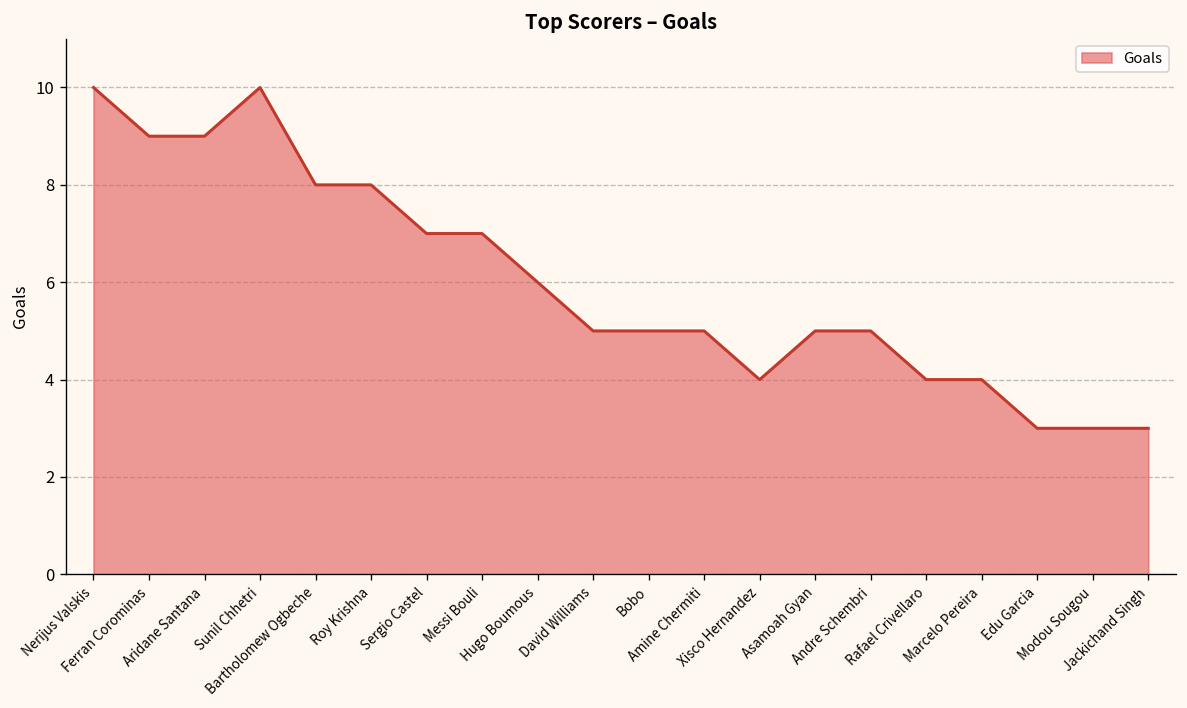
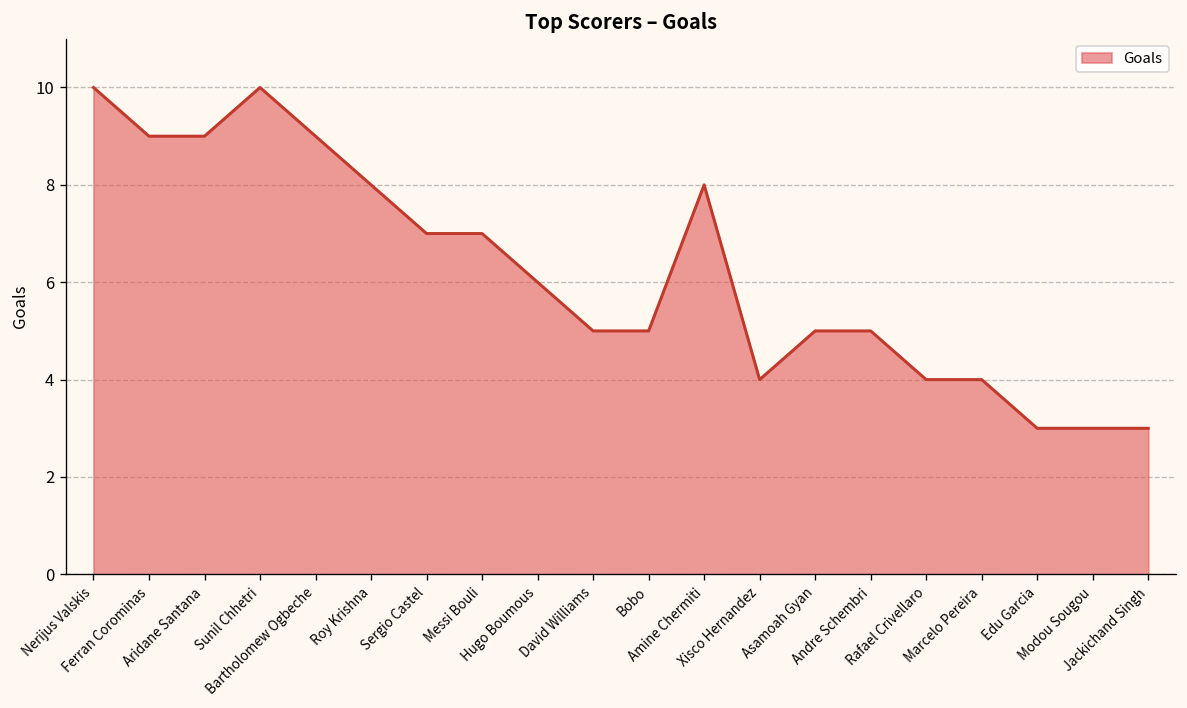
Bartholomew Ogbeche: 8 -> 9
Amine Chermiti: 5 -> 8
